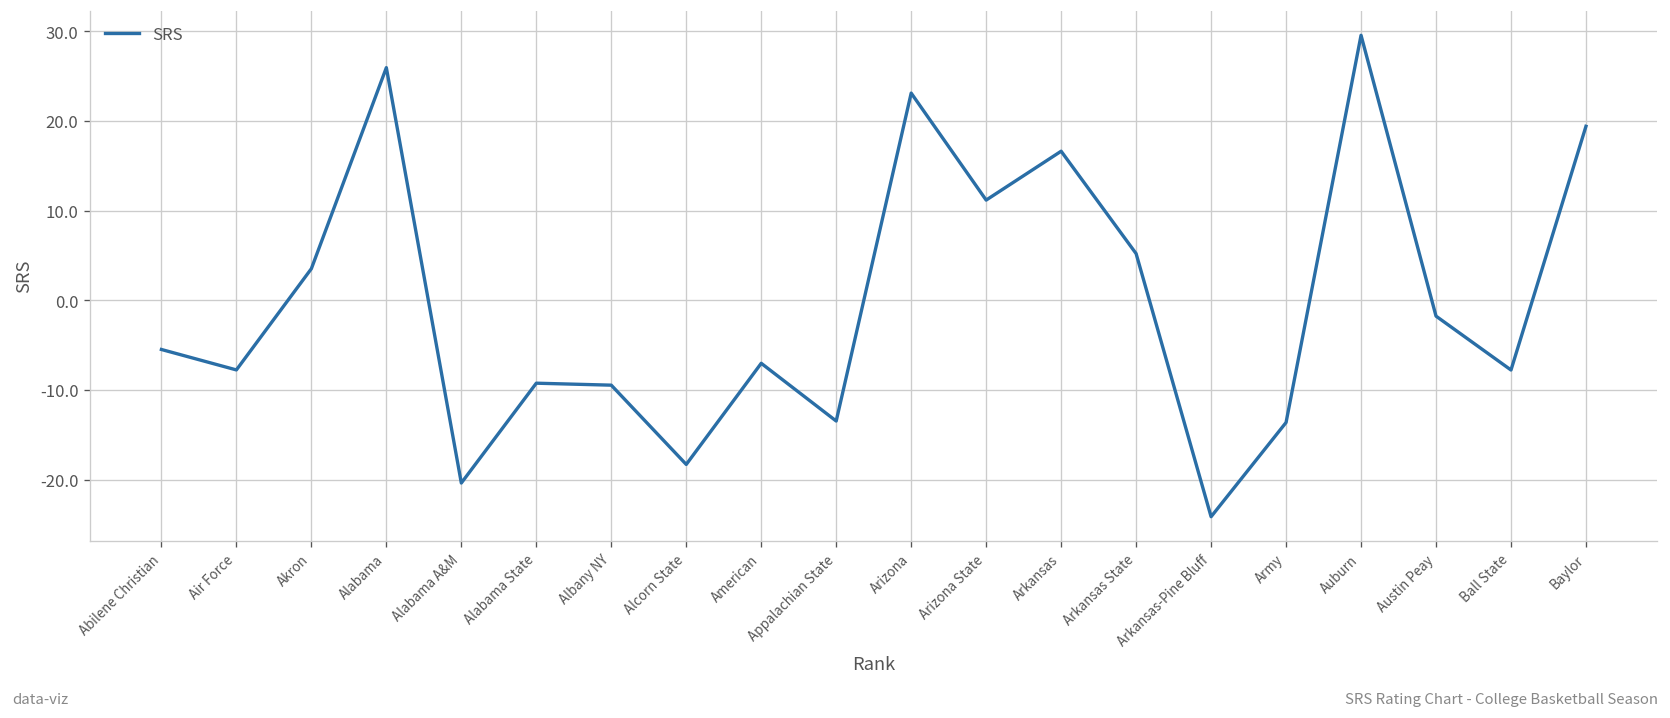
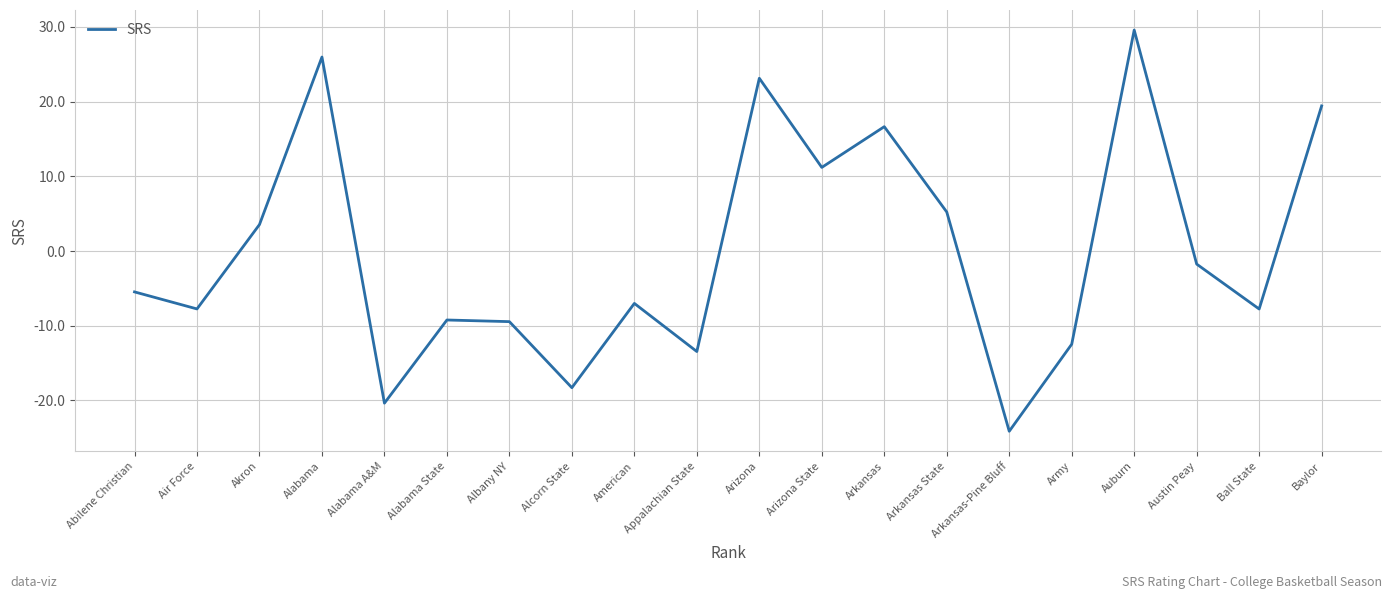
Army: -14 -> -12
